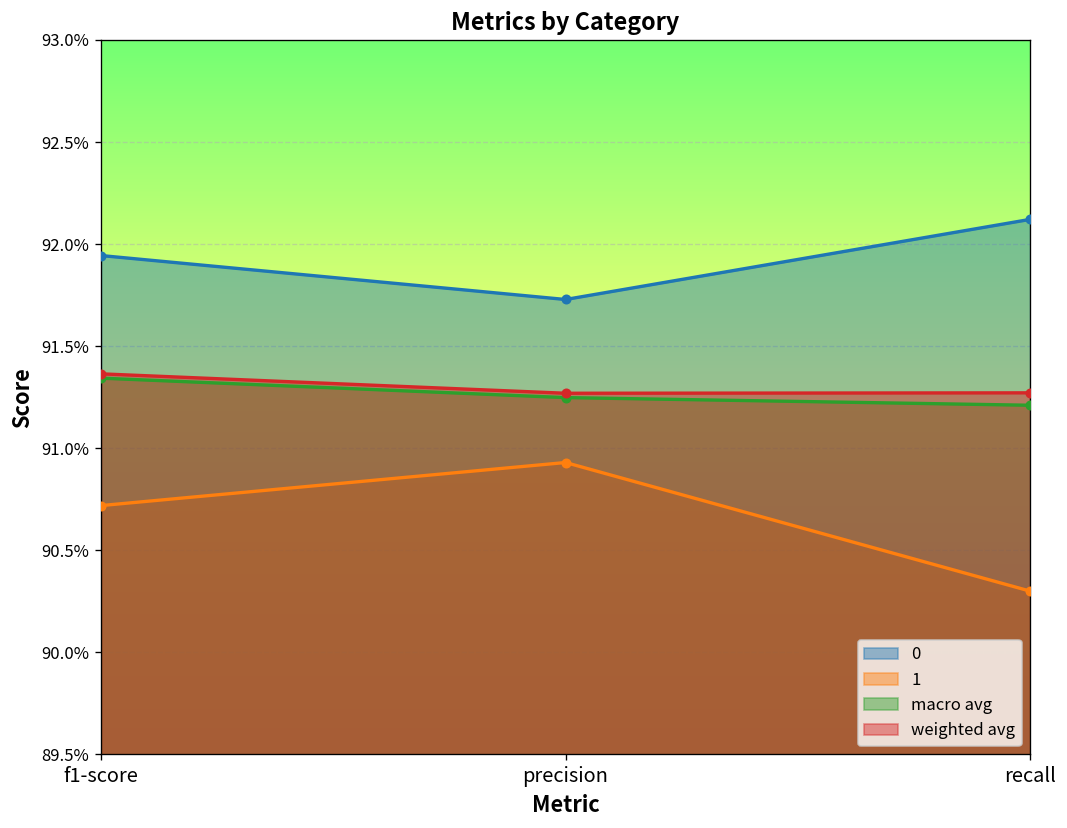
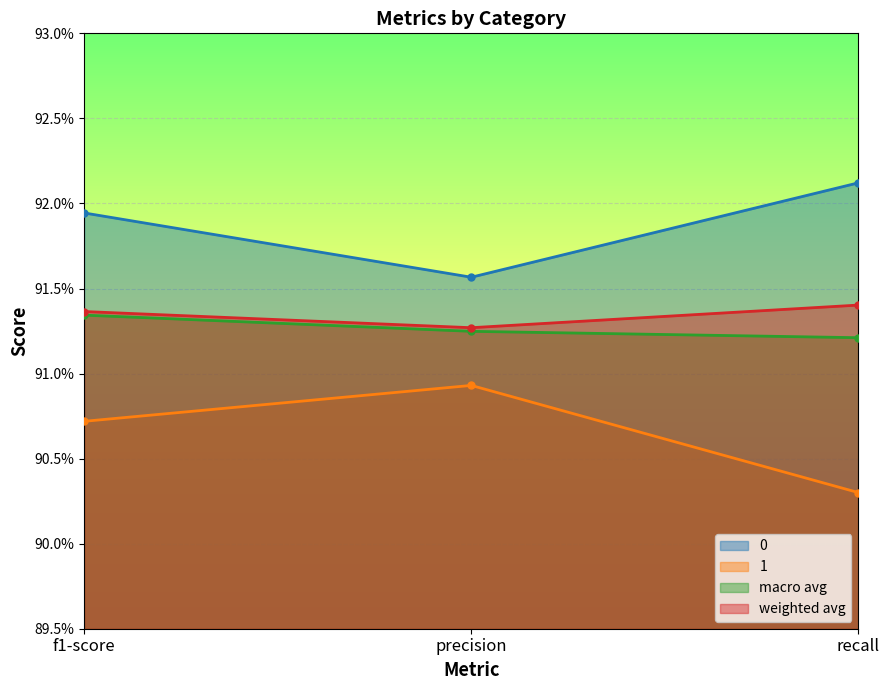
0, precision: 91.73% -> 91.57%
weighted avg, recall: 91.27% -> 91.40%
